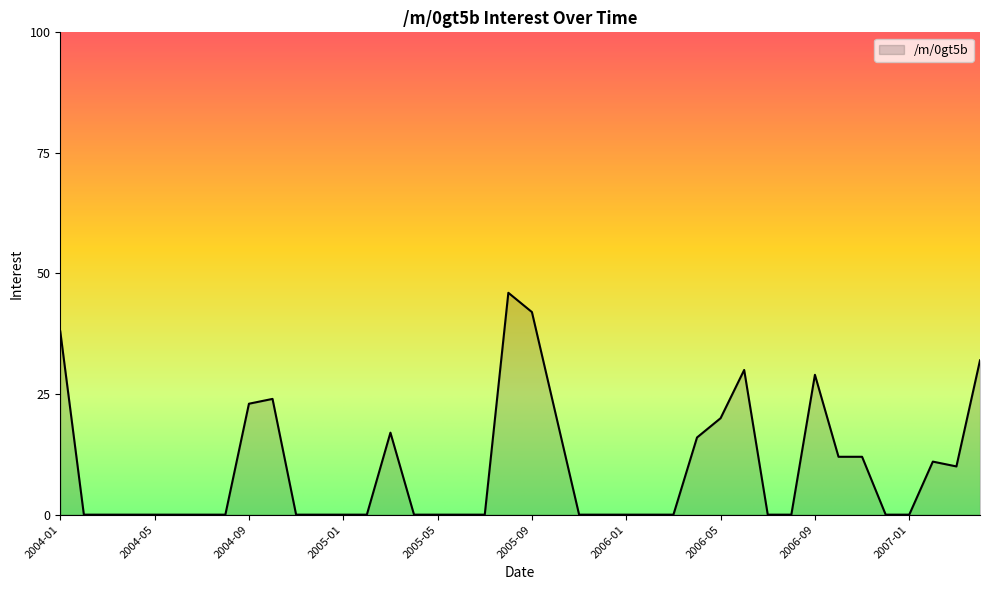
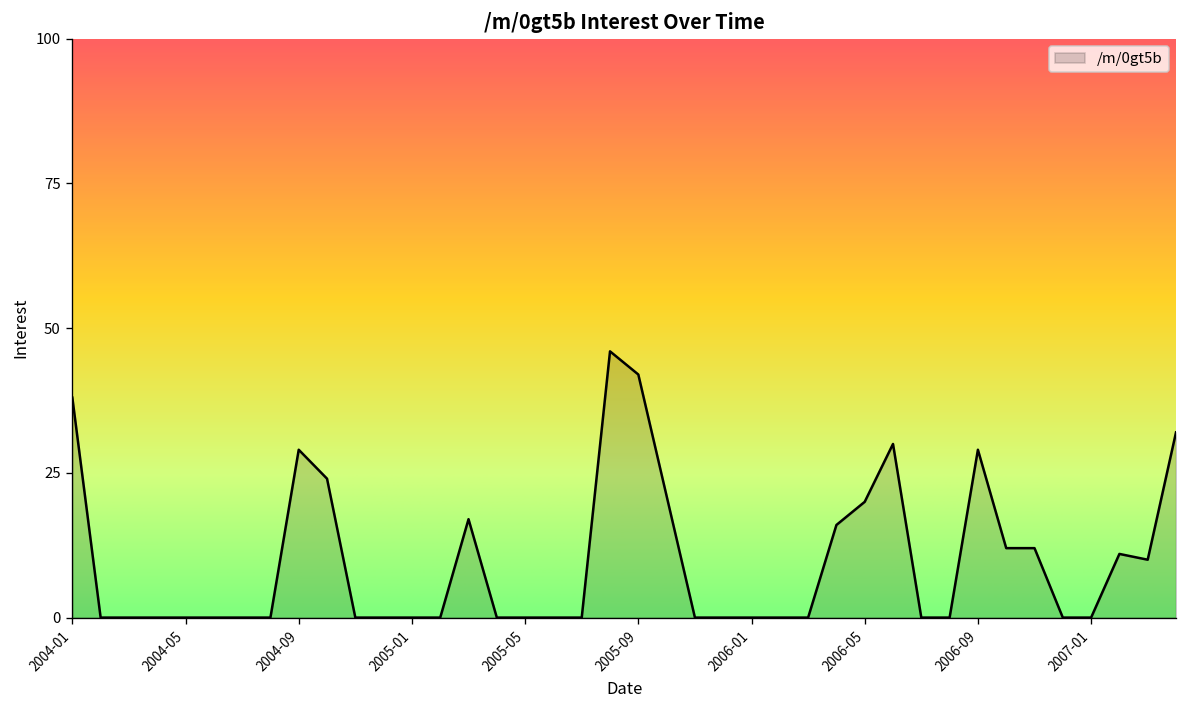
2004-09: 23 -> 29
